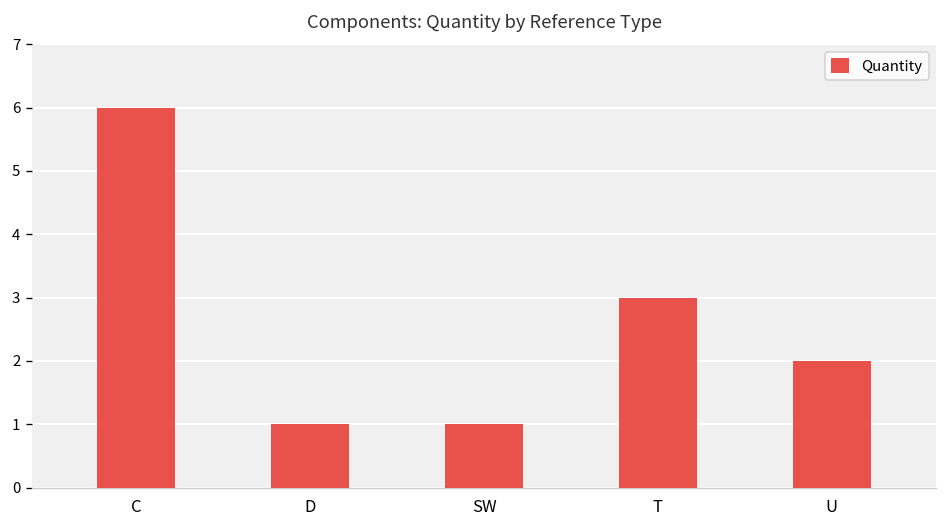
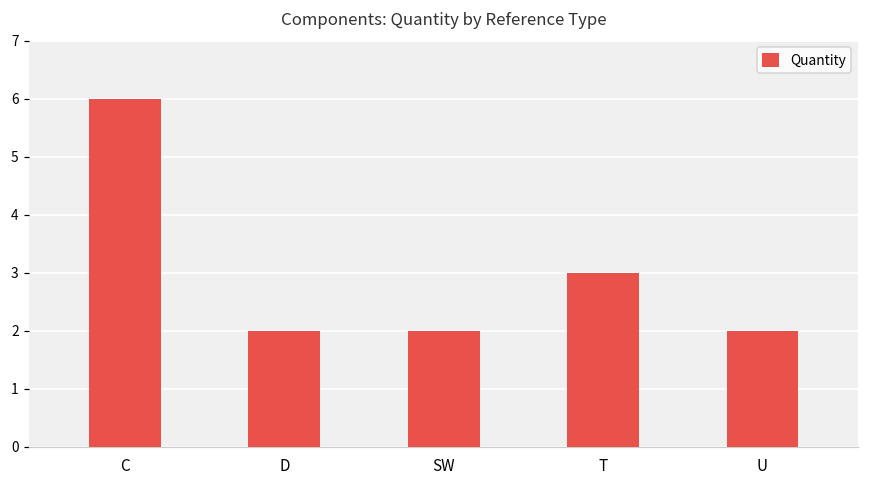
D: 1 -> 2
SW: 1 -> 2
